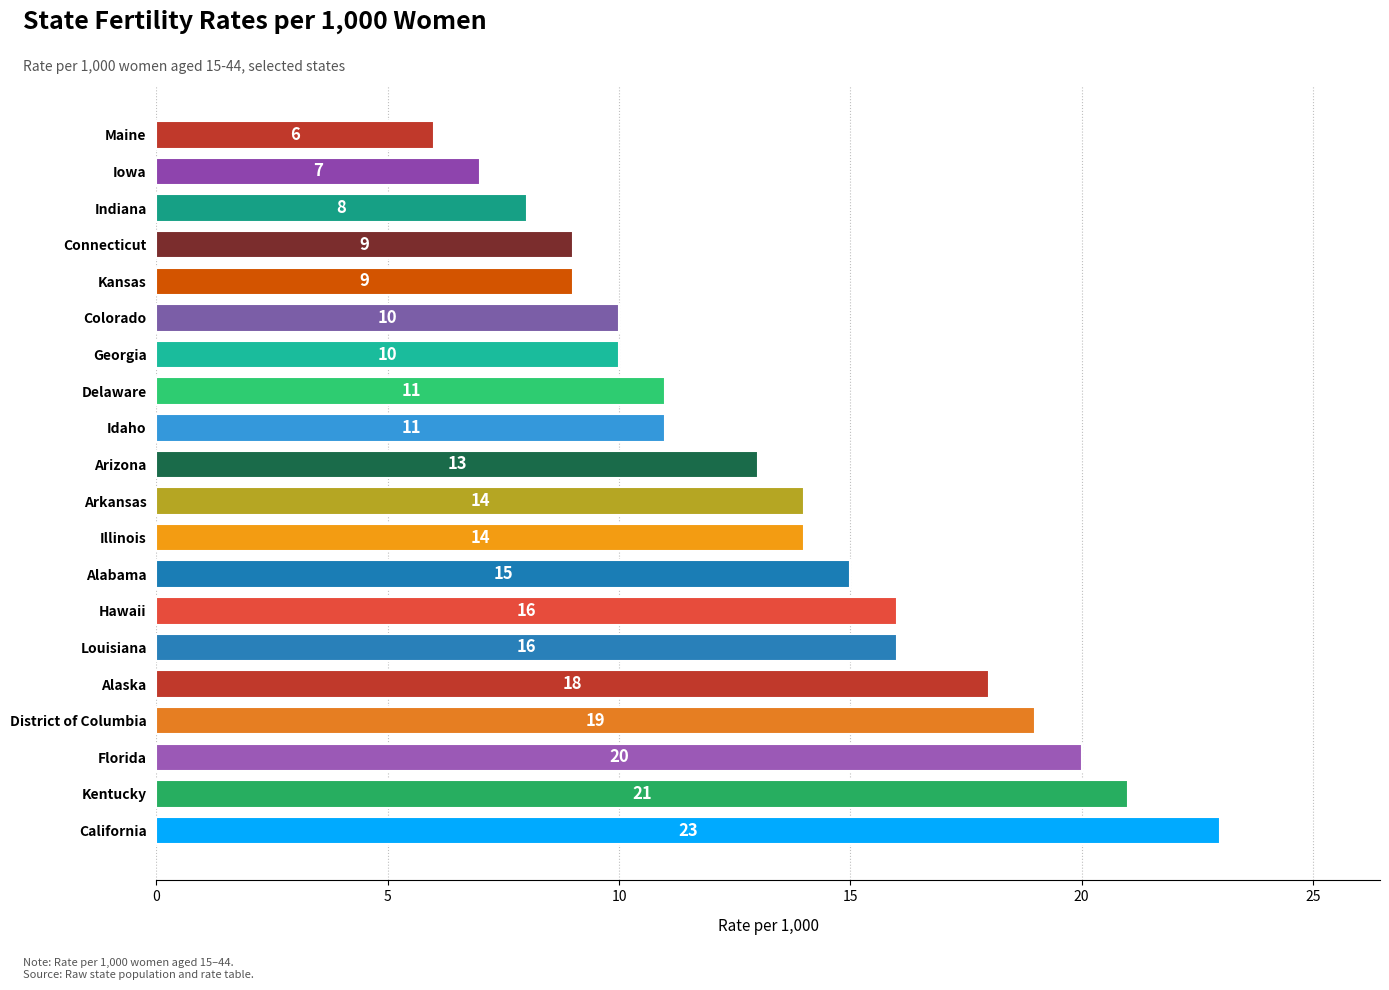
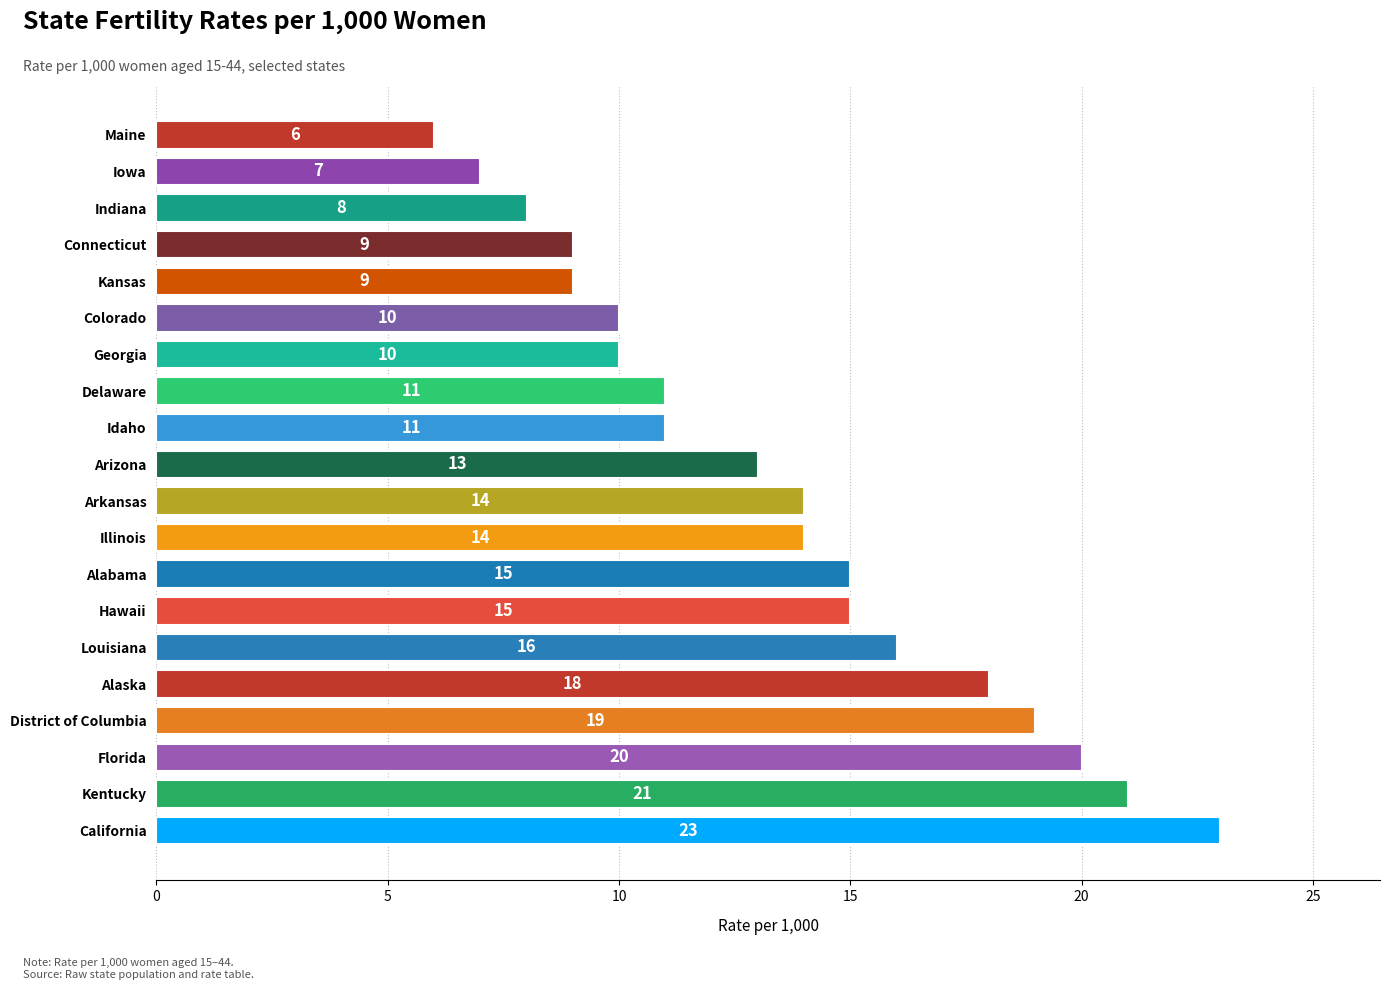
Hawaii: 16 -> 15
